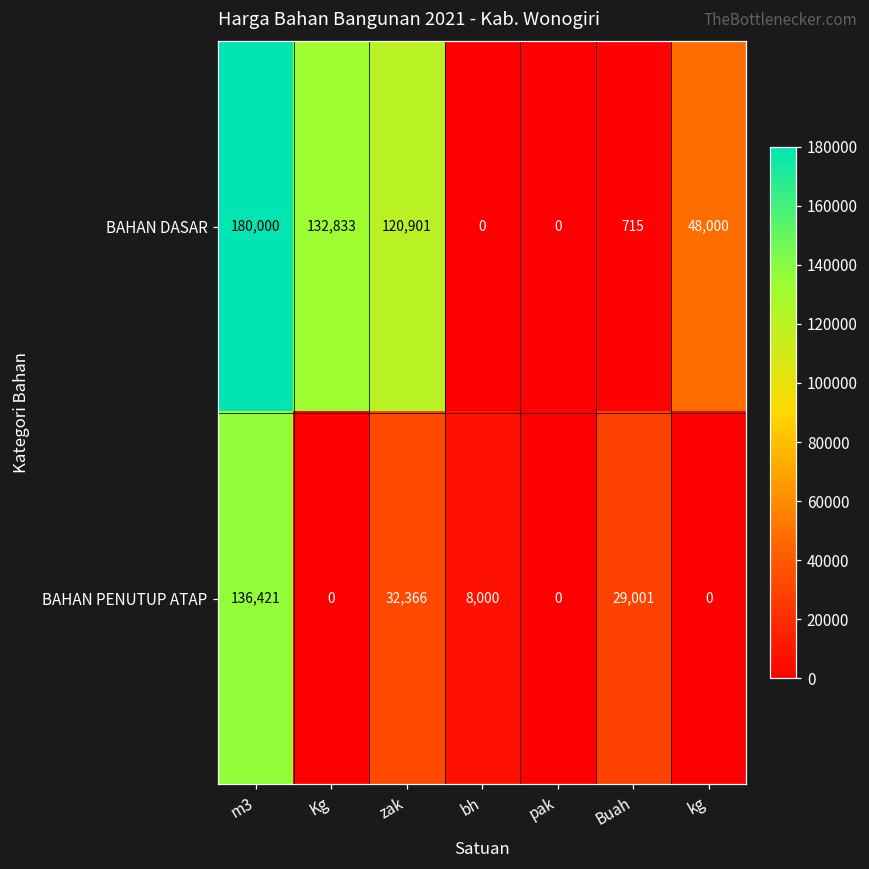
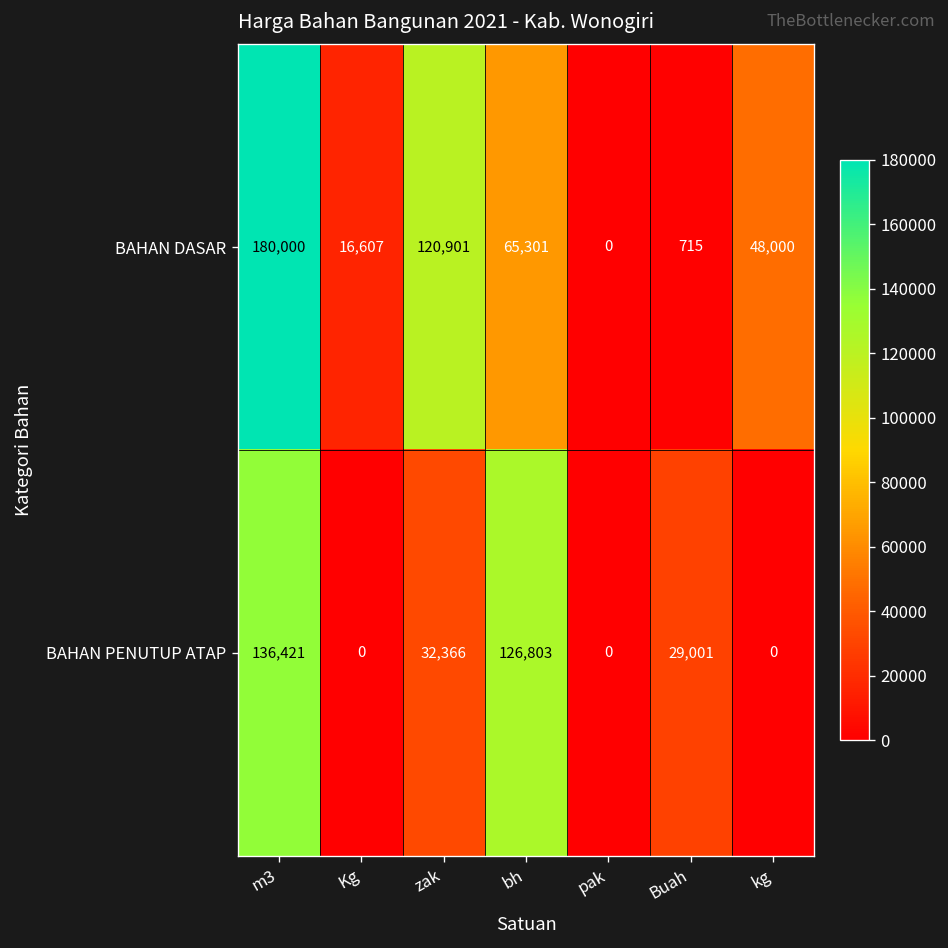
BAHAN DASAR, Kg: 132,833 -> 16,607
BAHAN DASAR, bh: 0 -> 65,301
BAHAN PENUTUP ATAP, bh: 8,000 -> 126,803
